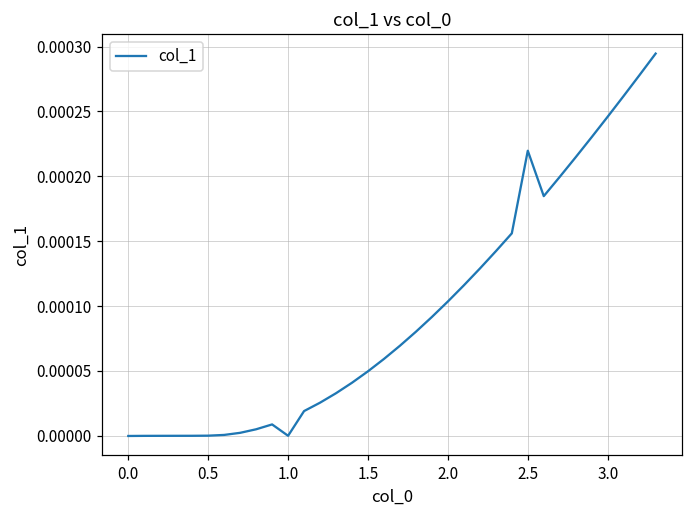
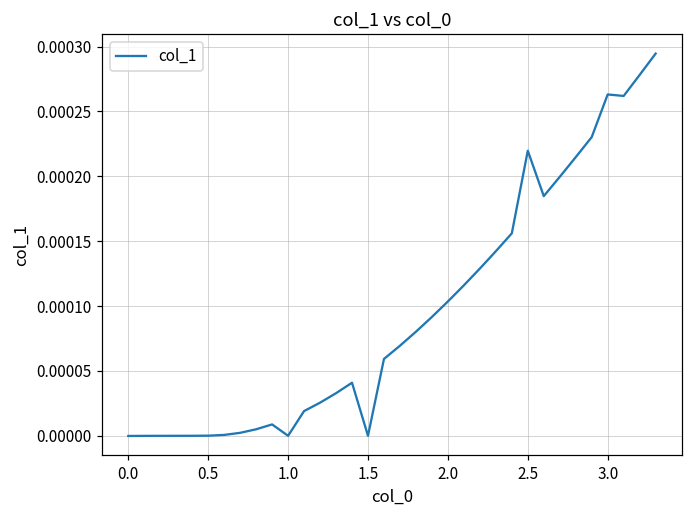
1.5: 0.00005 -> 0.00000
3.0: 0.000246 -> 0.000263
